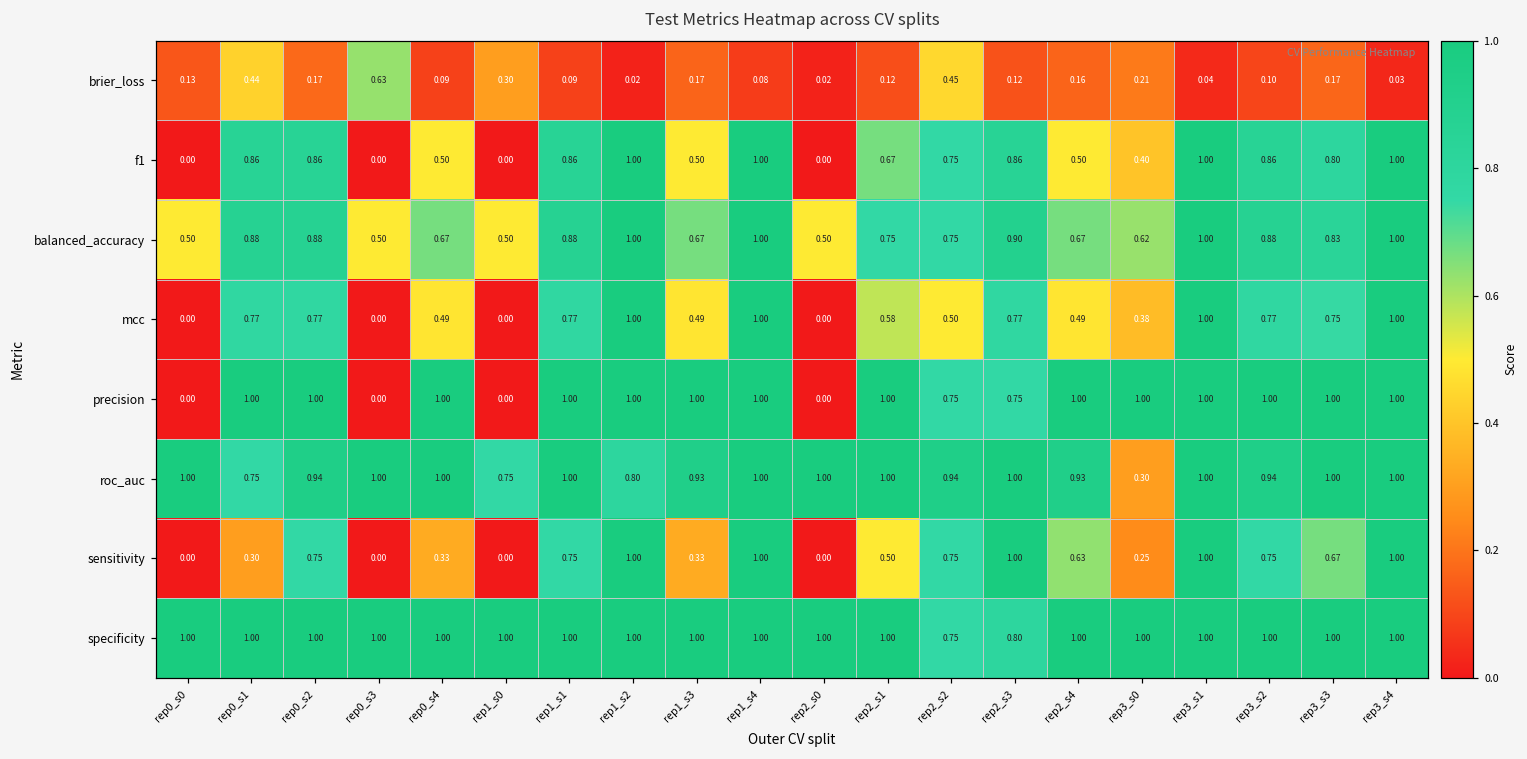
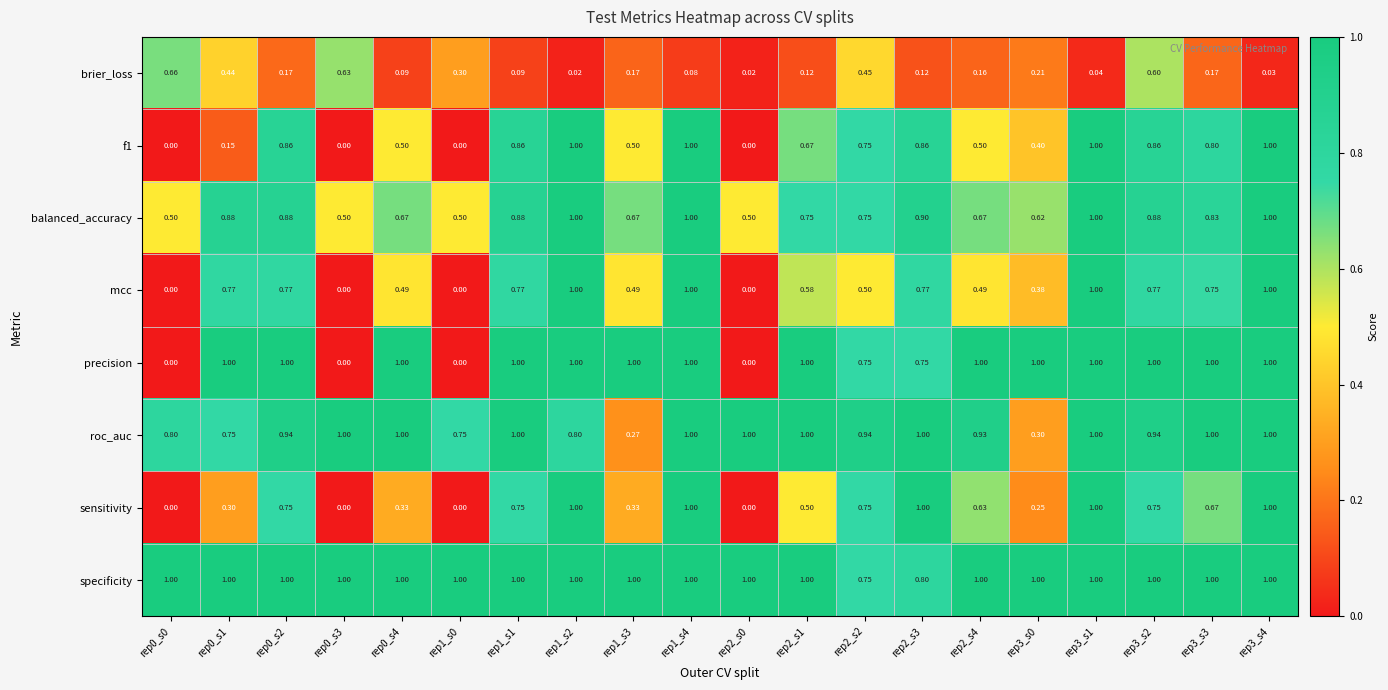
brier_loss, rep0_s0: 0.13 -> 0.66
brier_loss, rep3_s2: 0.10 -> 0.60
f1, rep0_s1: 0.86 -> 0.15
roc_auc, rep0_s0: 1.00 -> 0.80
roc_auc, rep1_s3: 0.93 -> 0.27
